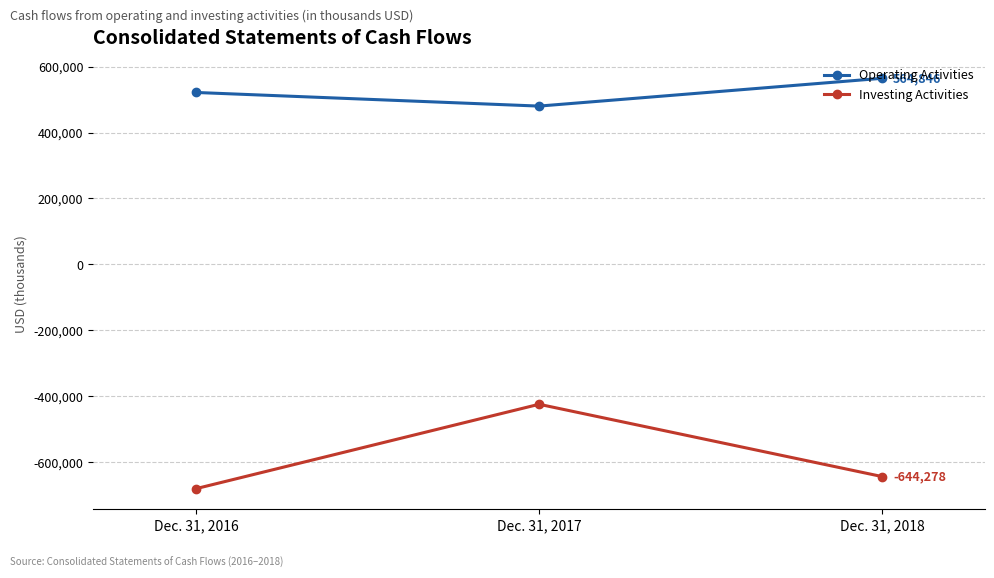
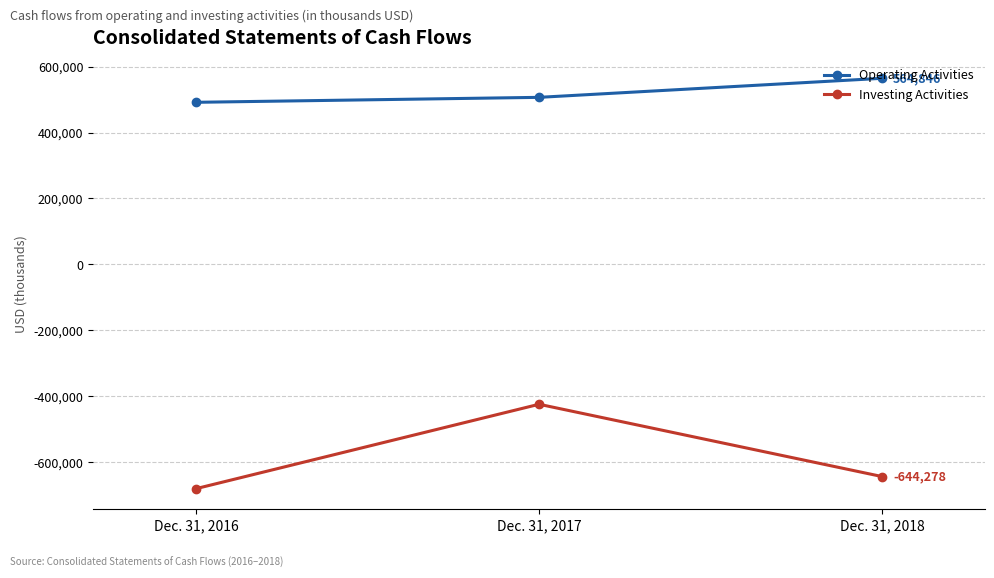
Operating Activities, Dec. 31, 2016: 520,000 -> 490,000
Operating Activities, Dec. 31, 2017: 480,000 -> 510,000
